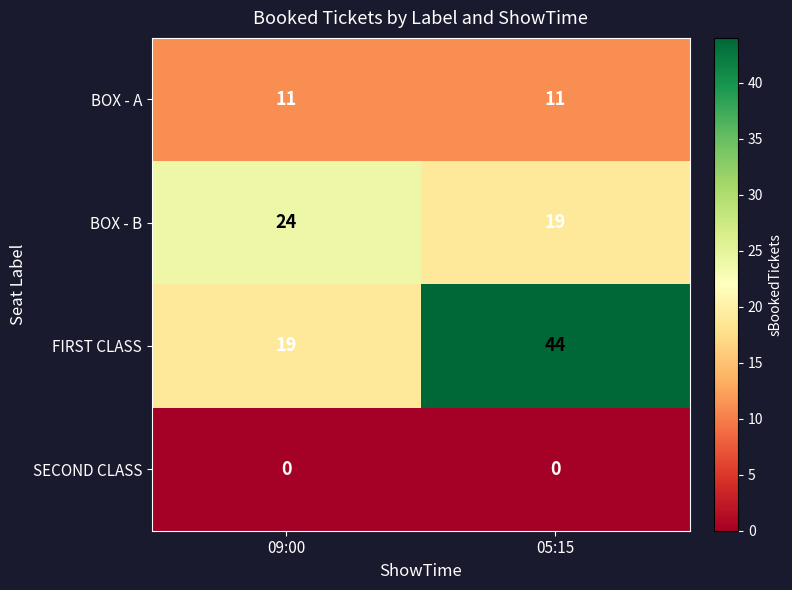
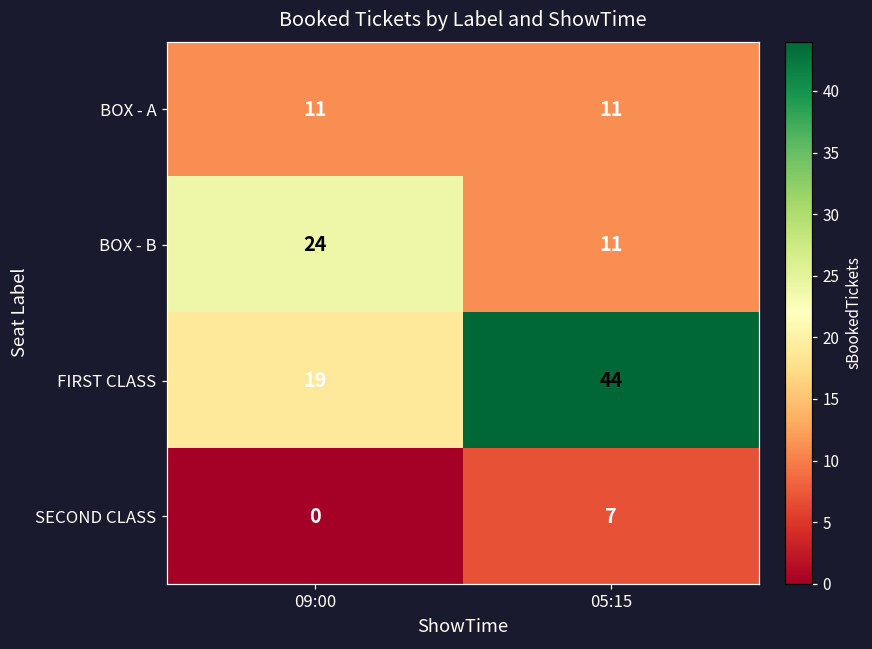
BOX - B, 05:15: 19 -> 11
SECOND CLASS, 05:15: 0 -> 7
